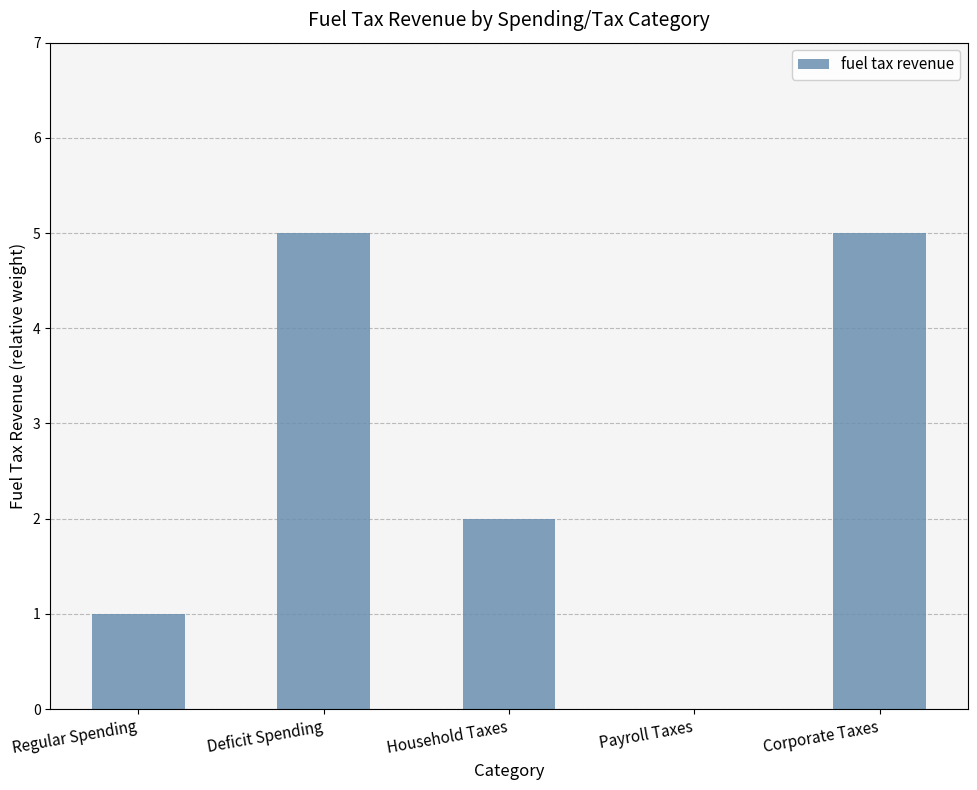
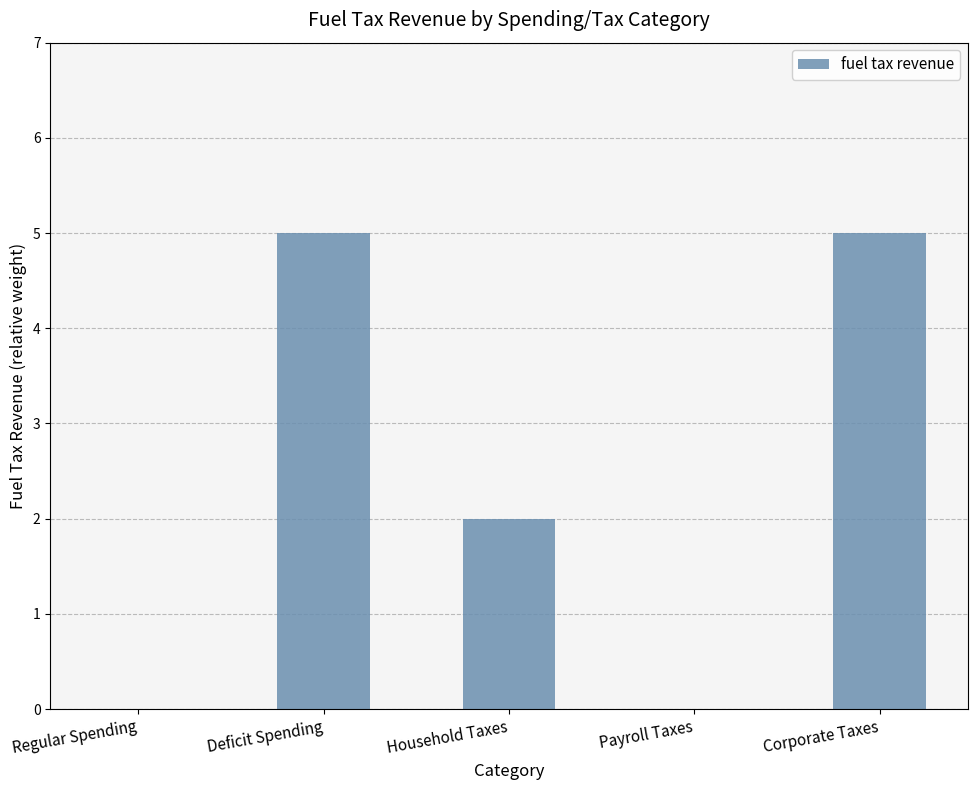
Regular Spending: 1 -> 0
